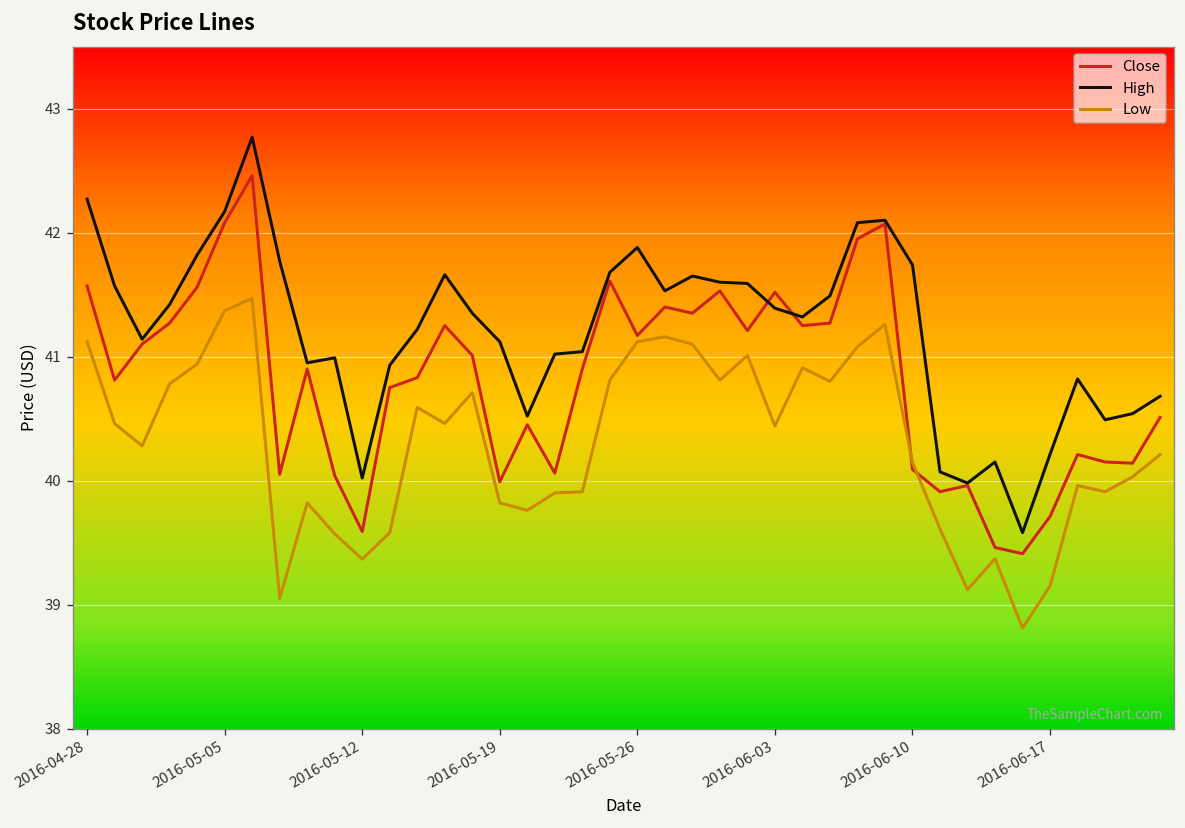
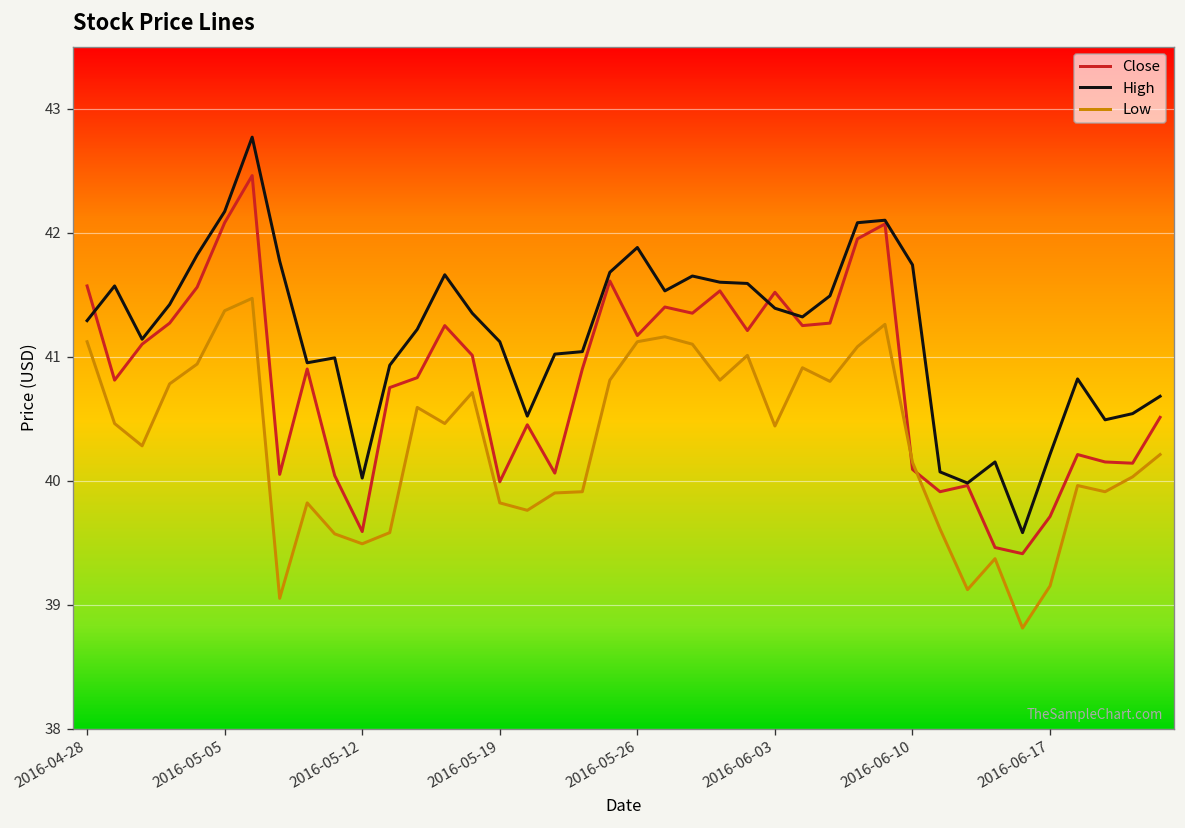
High, 2016-04-28: 42.27 -> 41.29
Low, 2016-05-12: 39.37 -> 39.49
